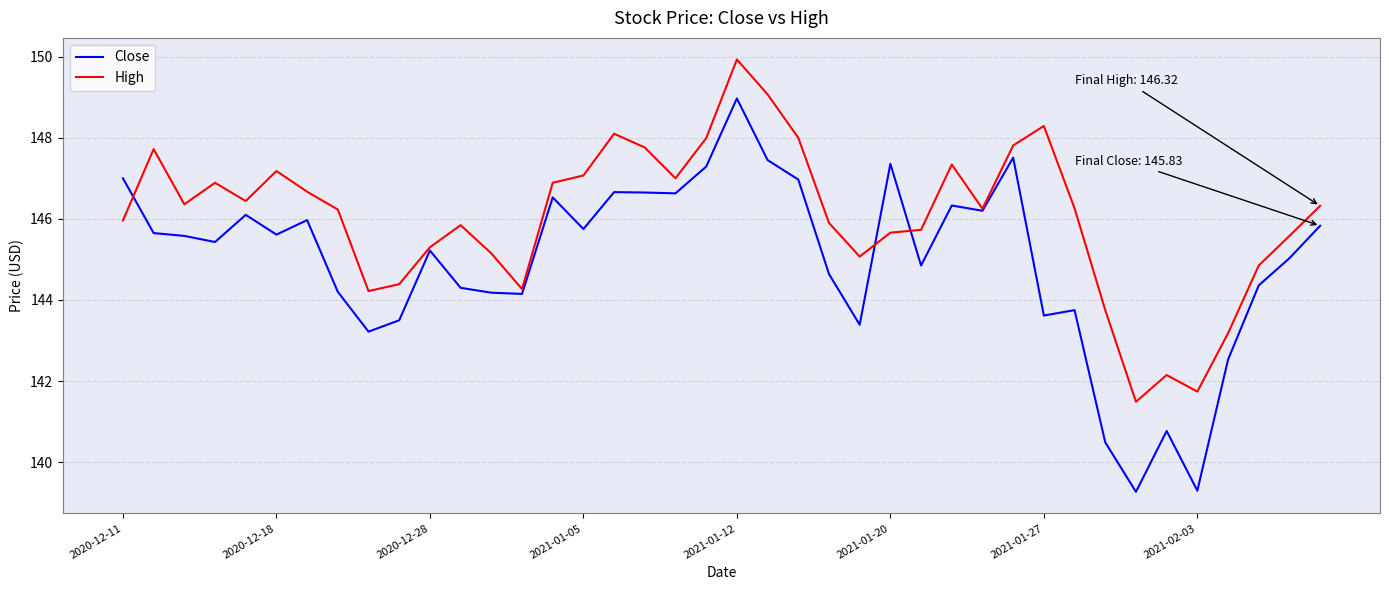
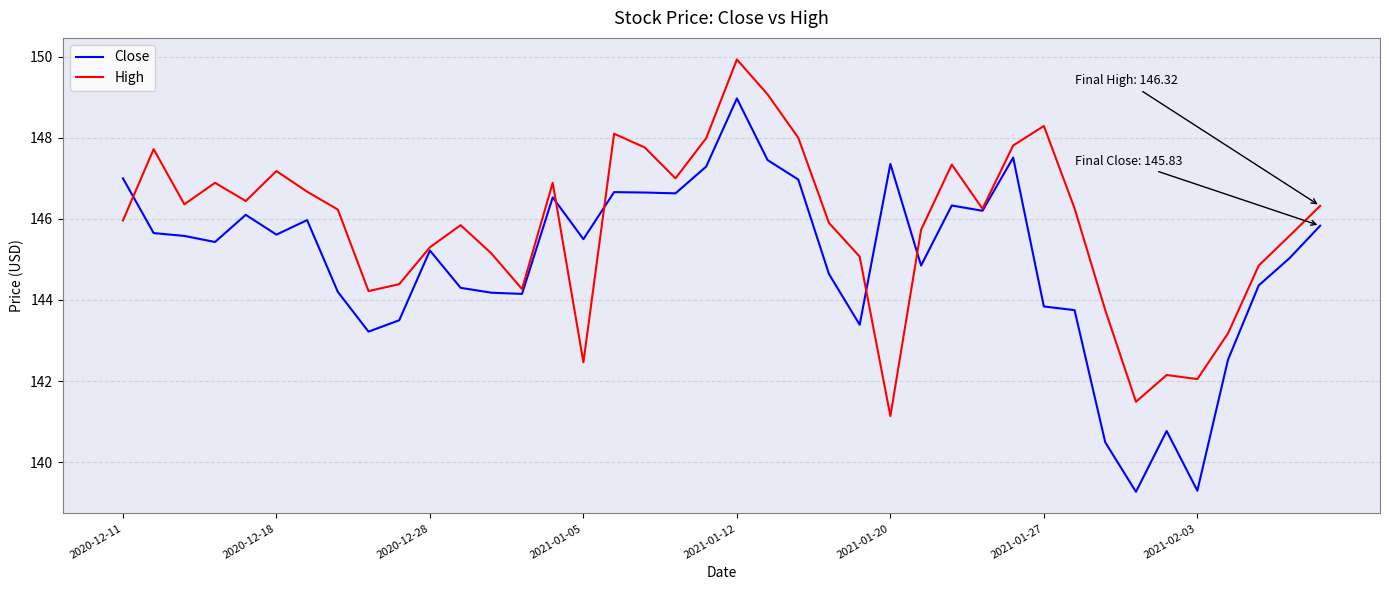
Close, 2021-01-05: 145.8 -> 145.5
High, 2021-01-05: 147.1 -> 142.5
High, 2021-01-20: 145.7 -> 141.1
Close, 2021-01-27: 143.6 -> 143.8
High, 2021-02-03: 141.7 -> 142.1
